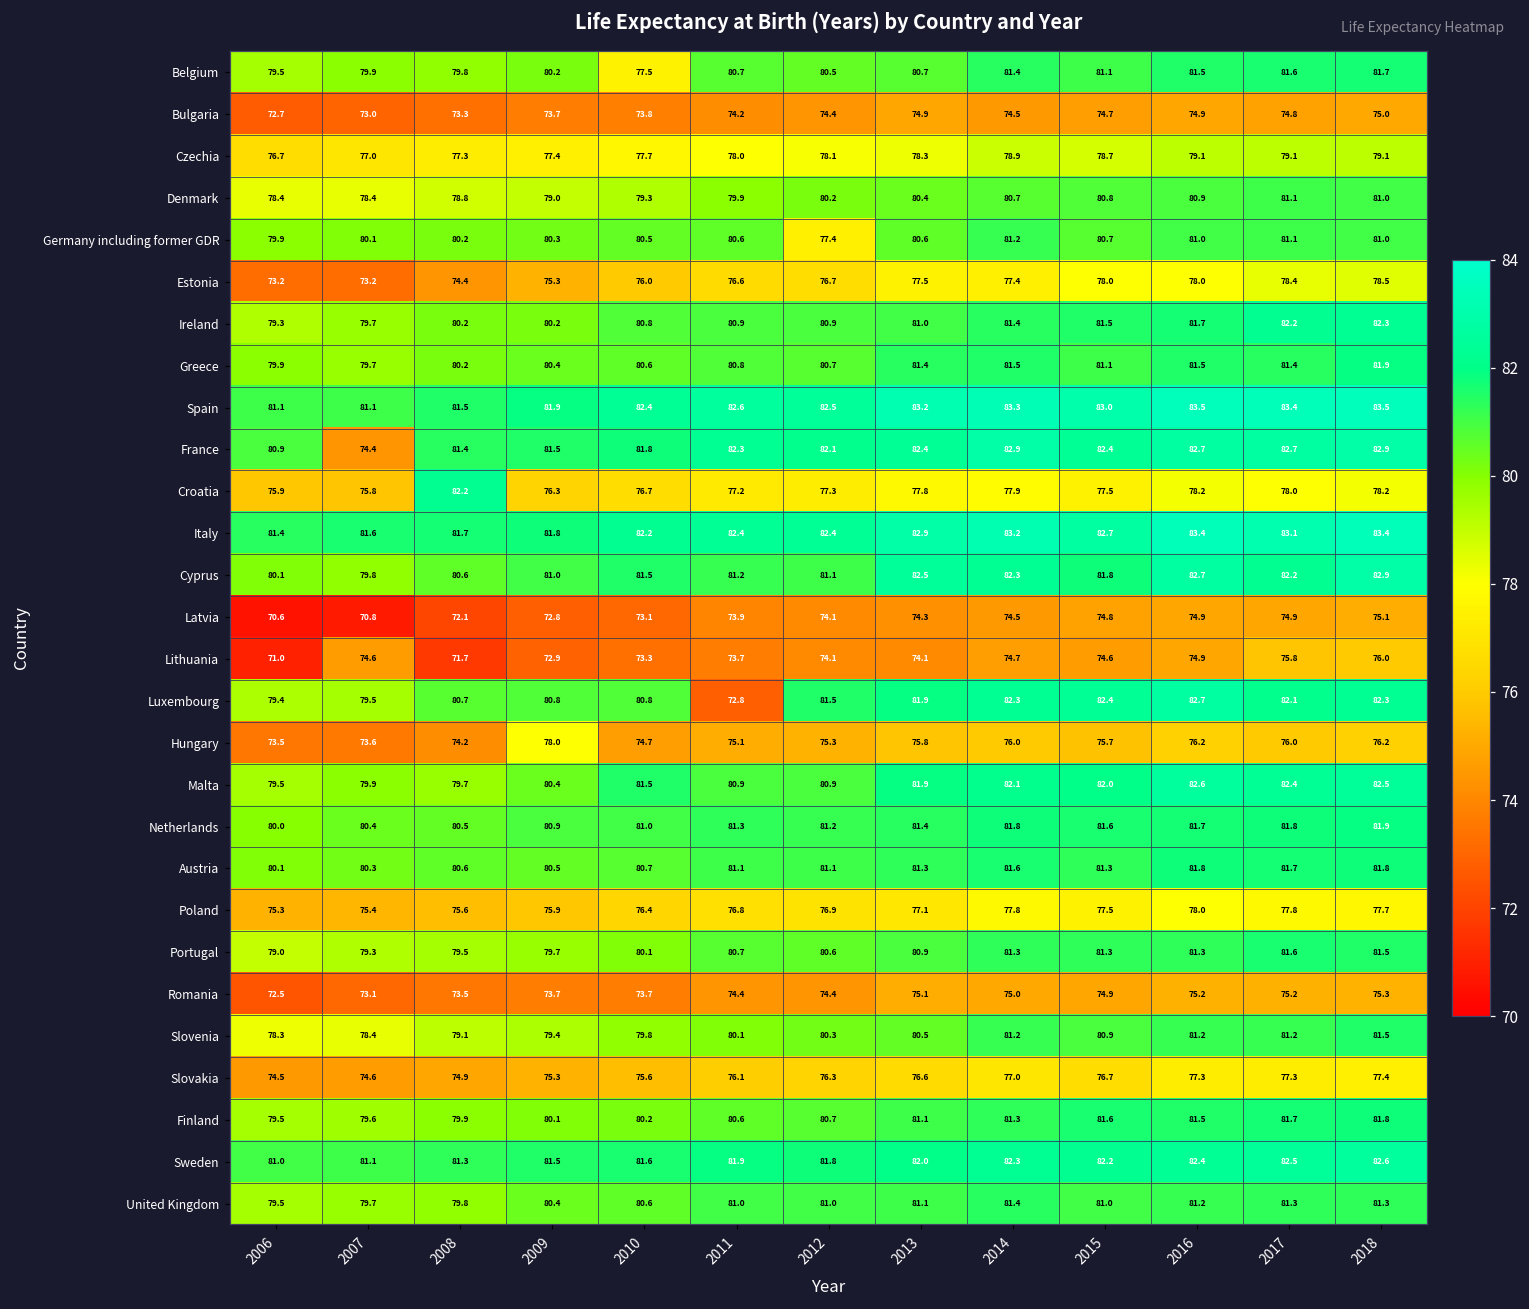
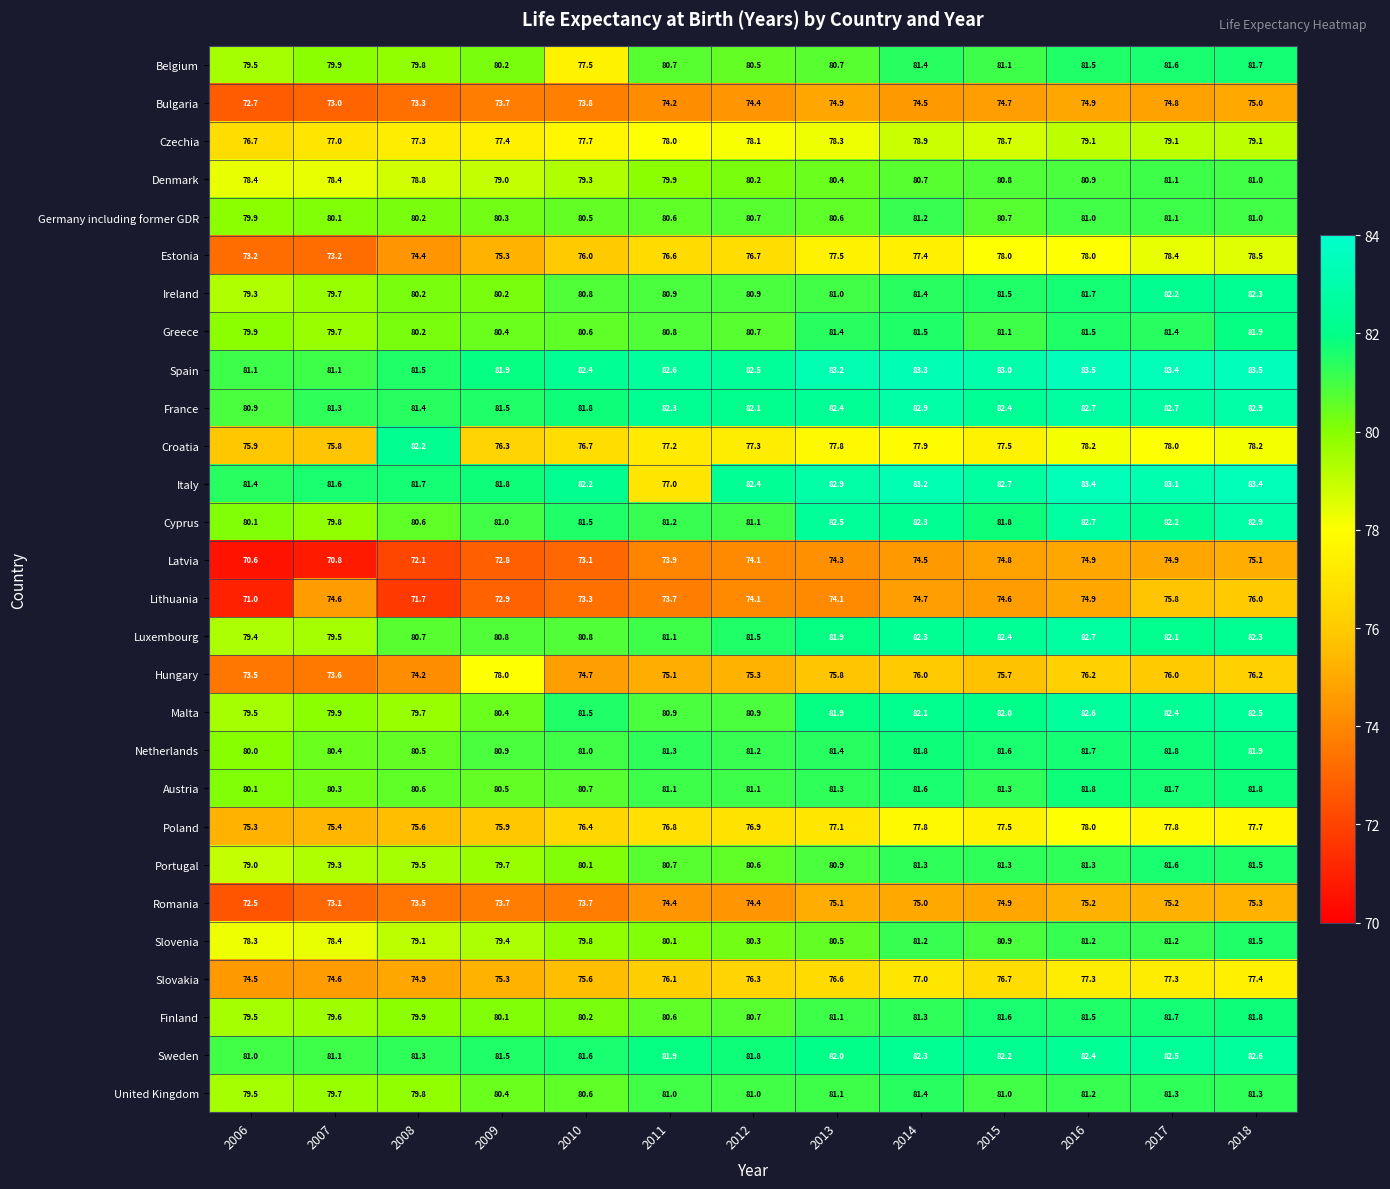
Germany including former GDR, 2012: 77.4 -> 80.7
France, 2007: 74.4 -> 81.3
Italy, 2011: 82.4 -> 77.0
Luxembourg, 2011: 72.8 -> 81.1
